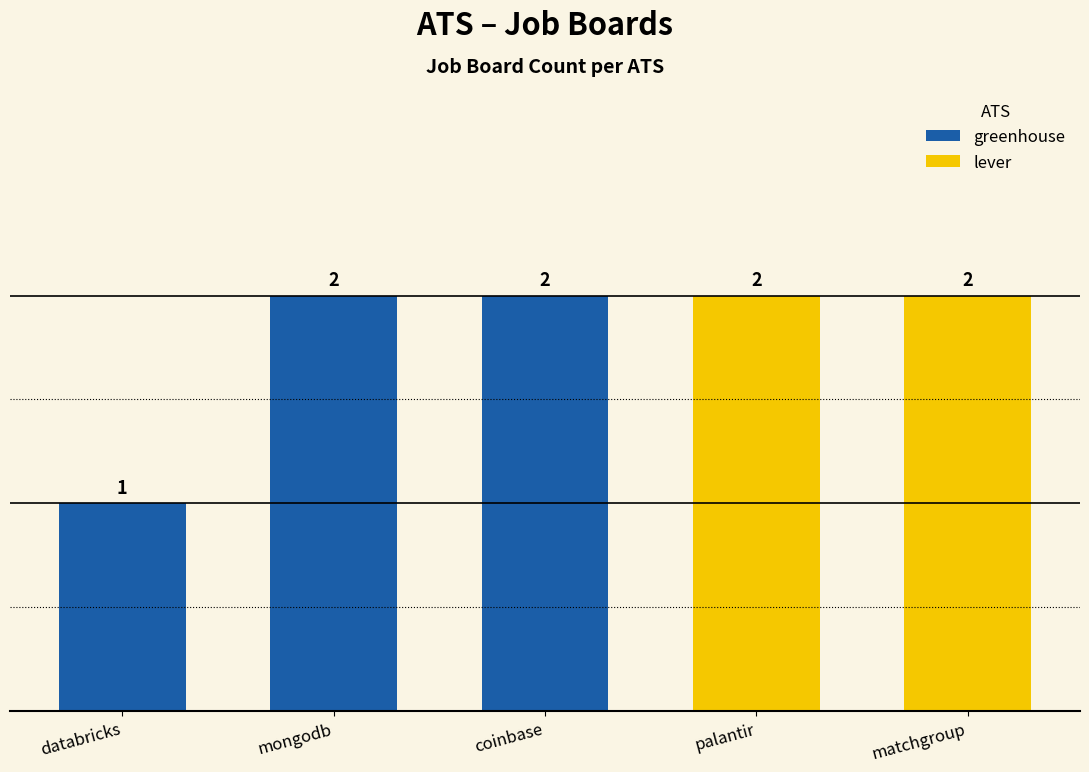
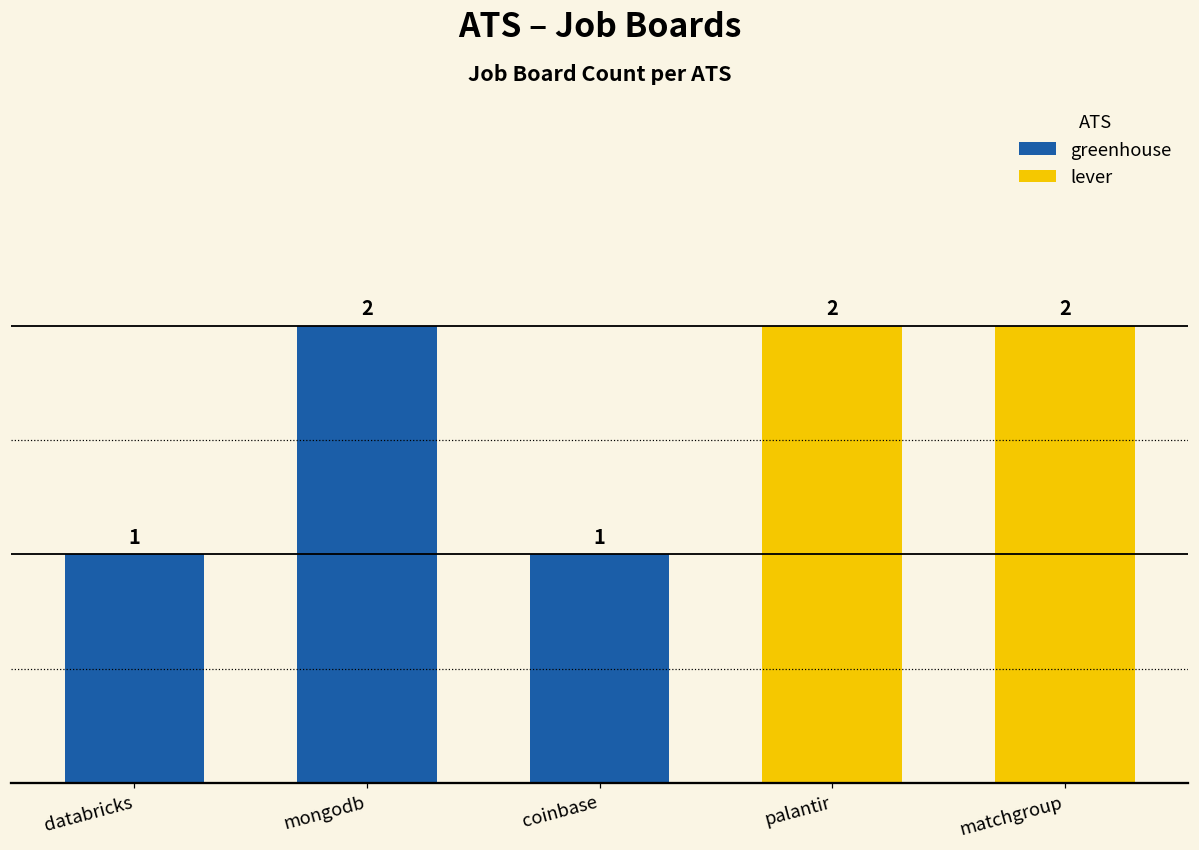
coinbase: 2 -> 1
